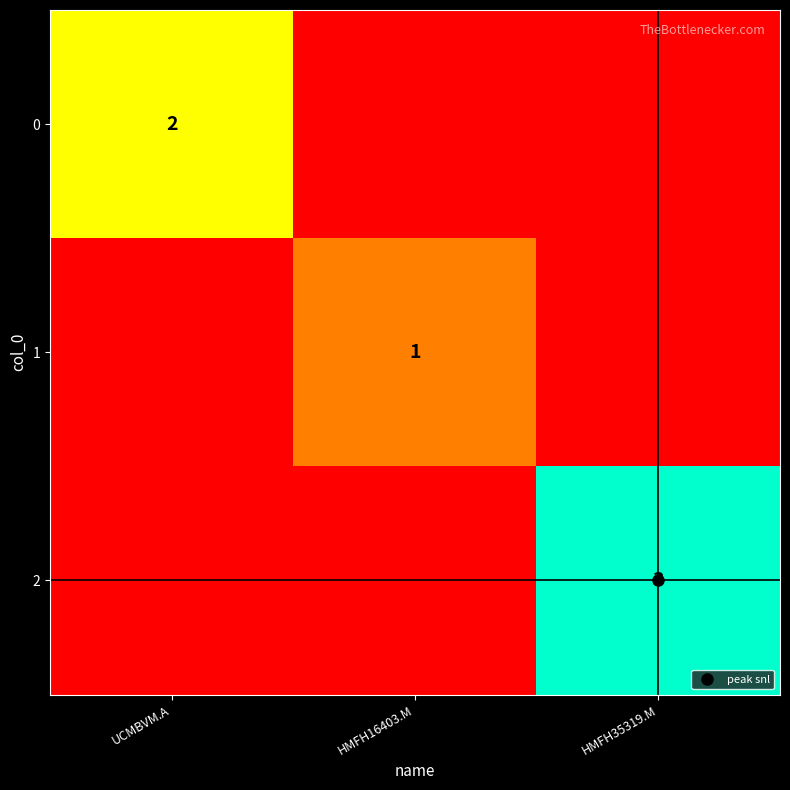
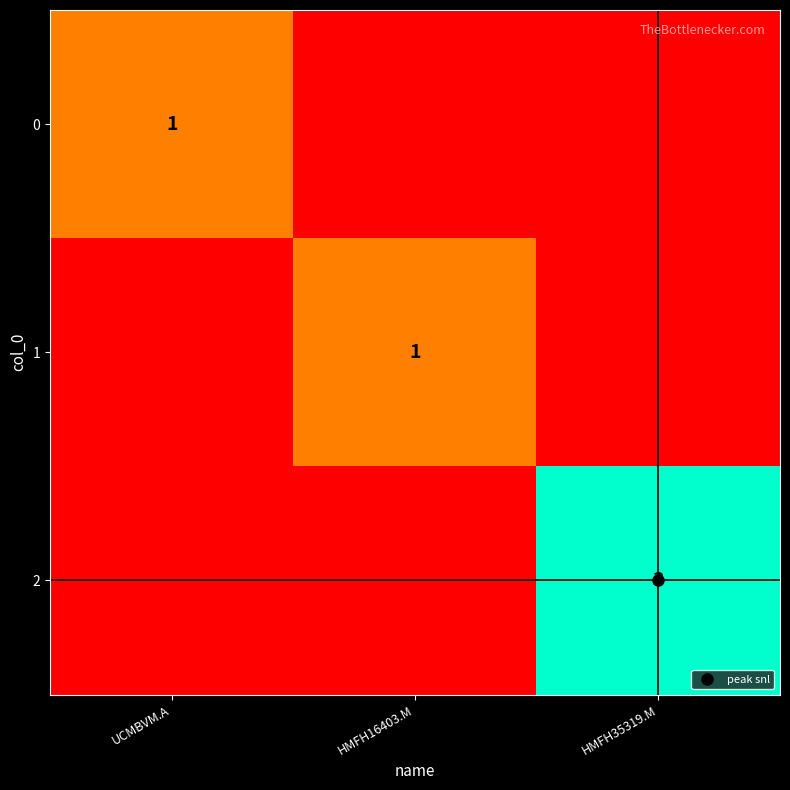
0, UCMBVM.A: 2 -> 1
